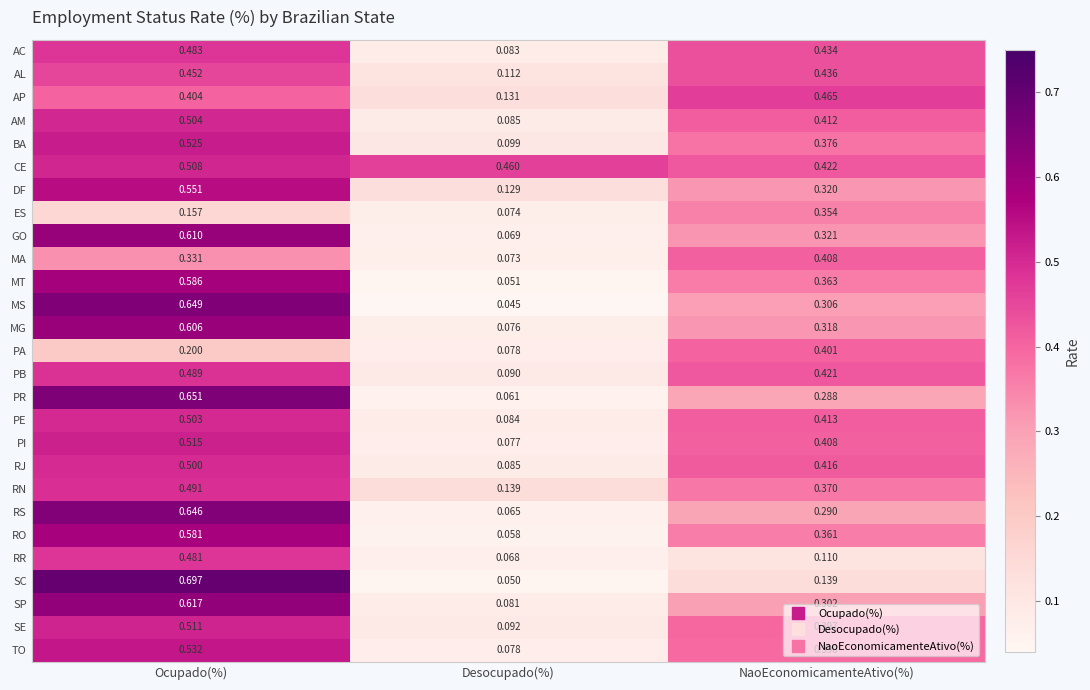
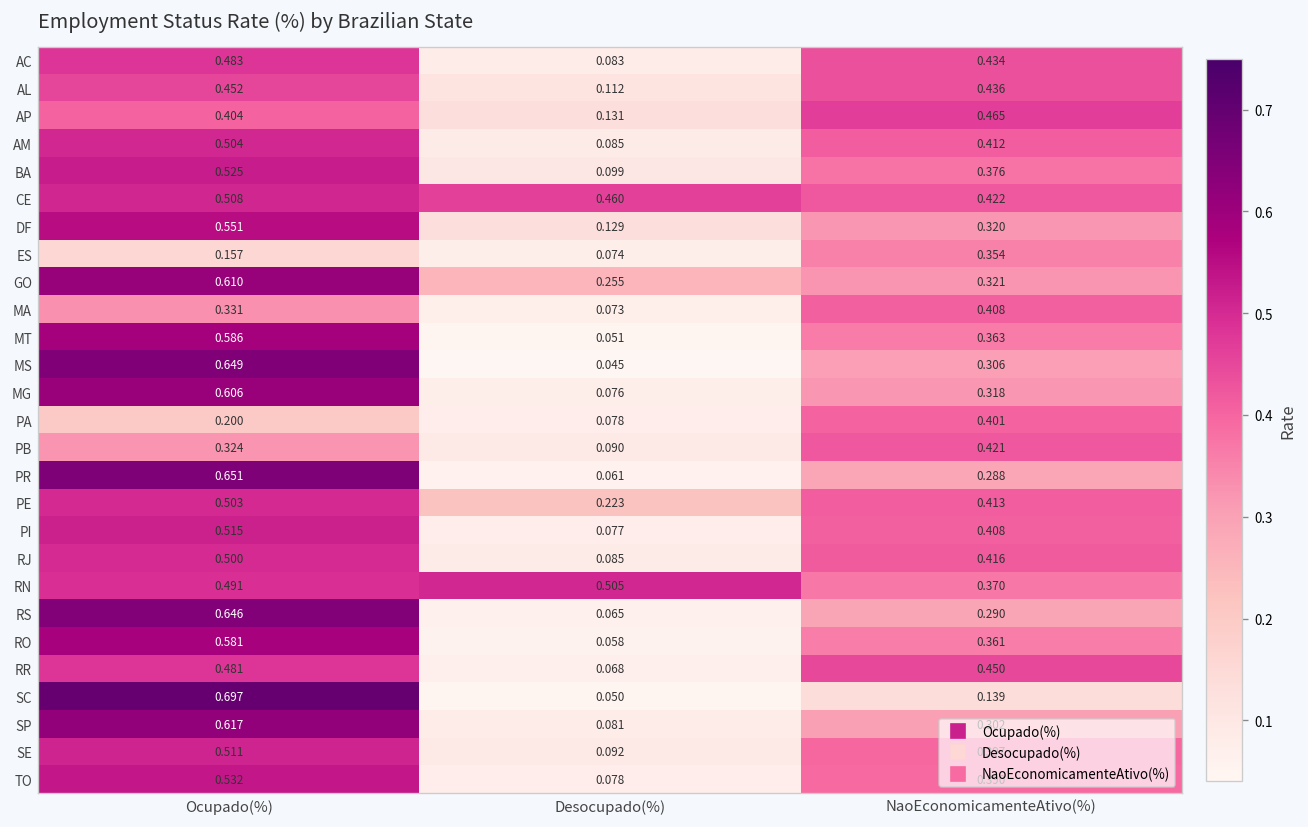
GO, Desocupado(%): 0.069 -> 0.255
PB, Ocupado(%): 0.489 -> 0.324
PE, Desocupado(%): 0.084 -> 0.223
RN, Desocupado(%): 0.139 -> 0.505
RR, NaoEconomicamenteAtivo(%): 0.110 -> 0.450
